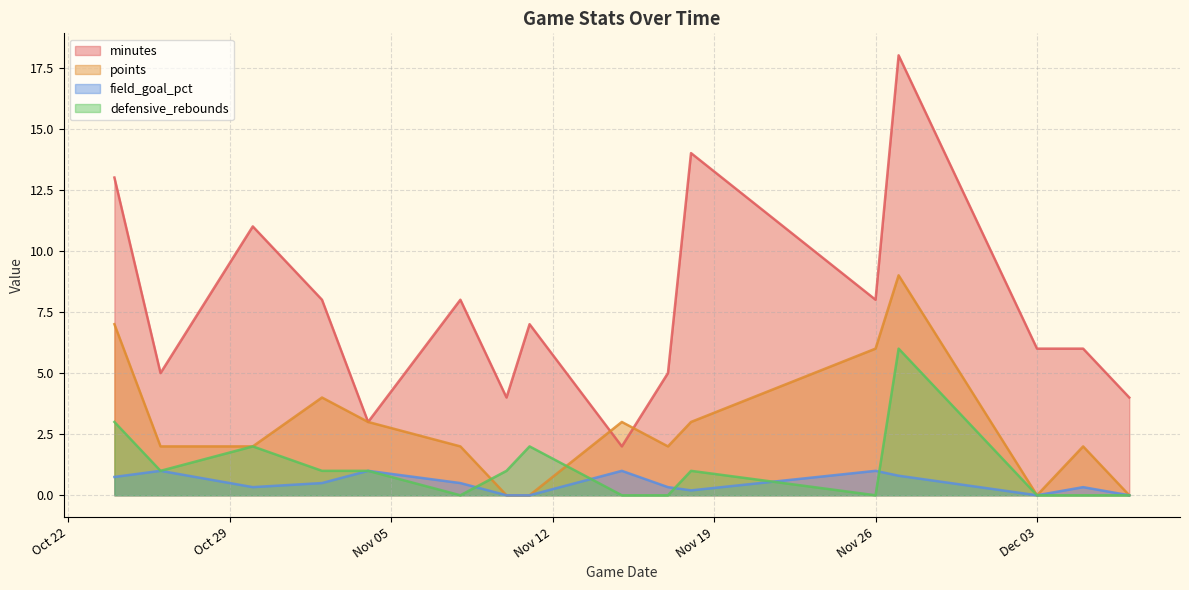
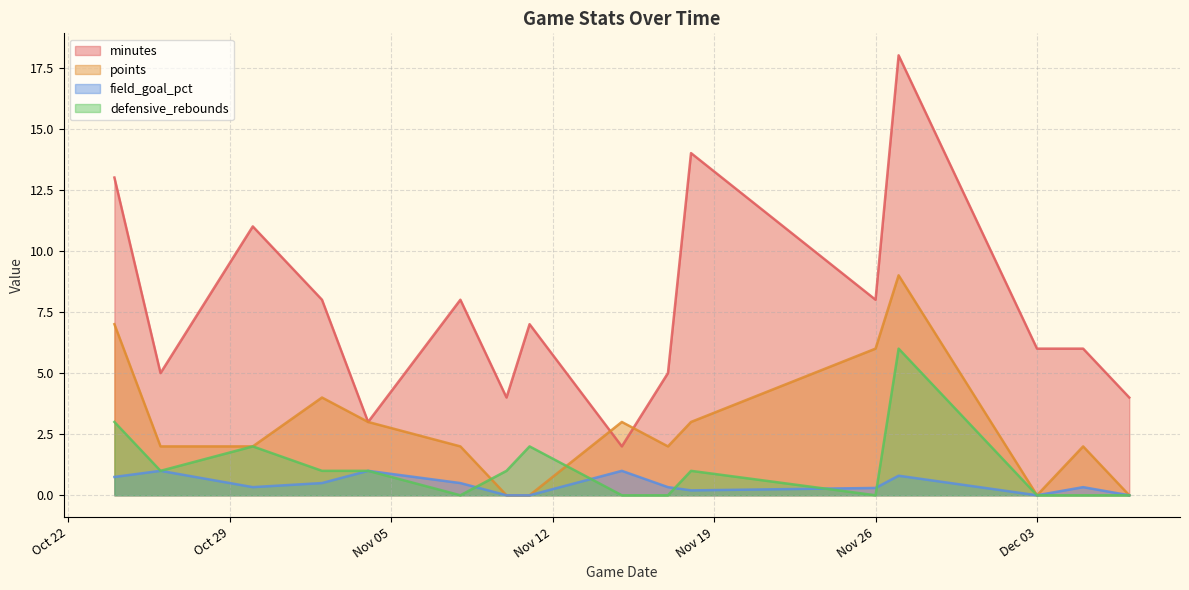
field_goal_pct, Nov 26: 1.0 -> 0.3
